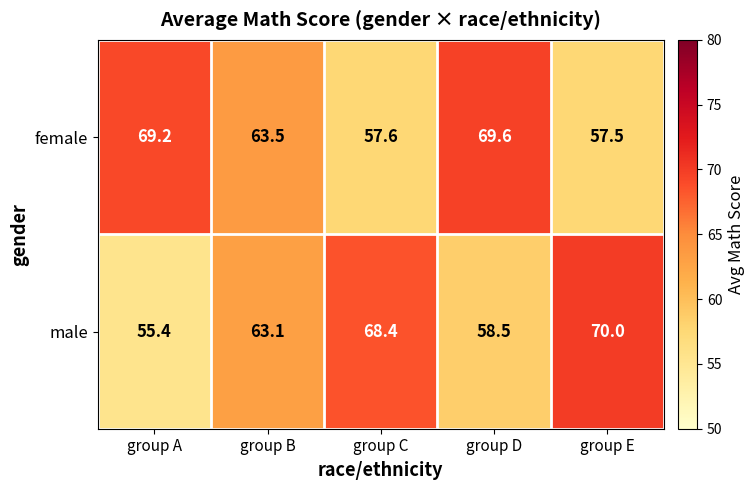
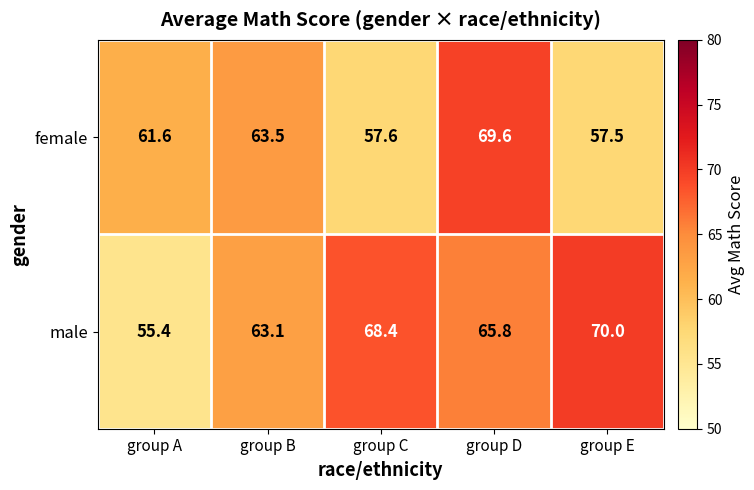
female, group A: 69.2 -> 61.6
male, group D: 58.5 -> 65.8
